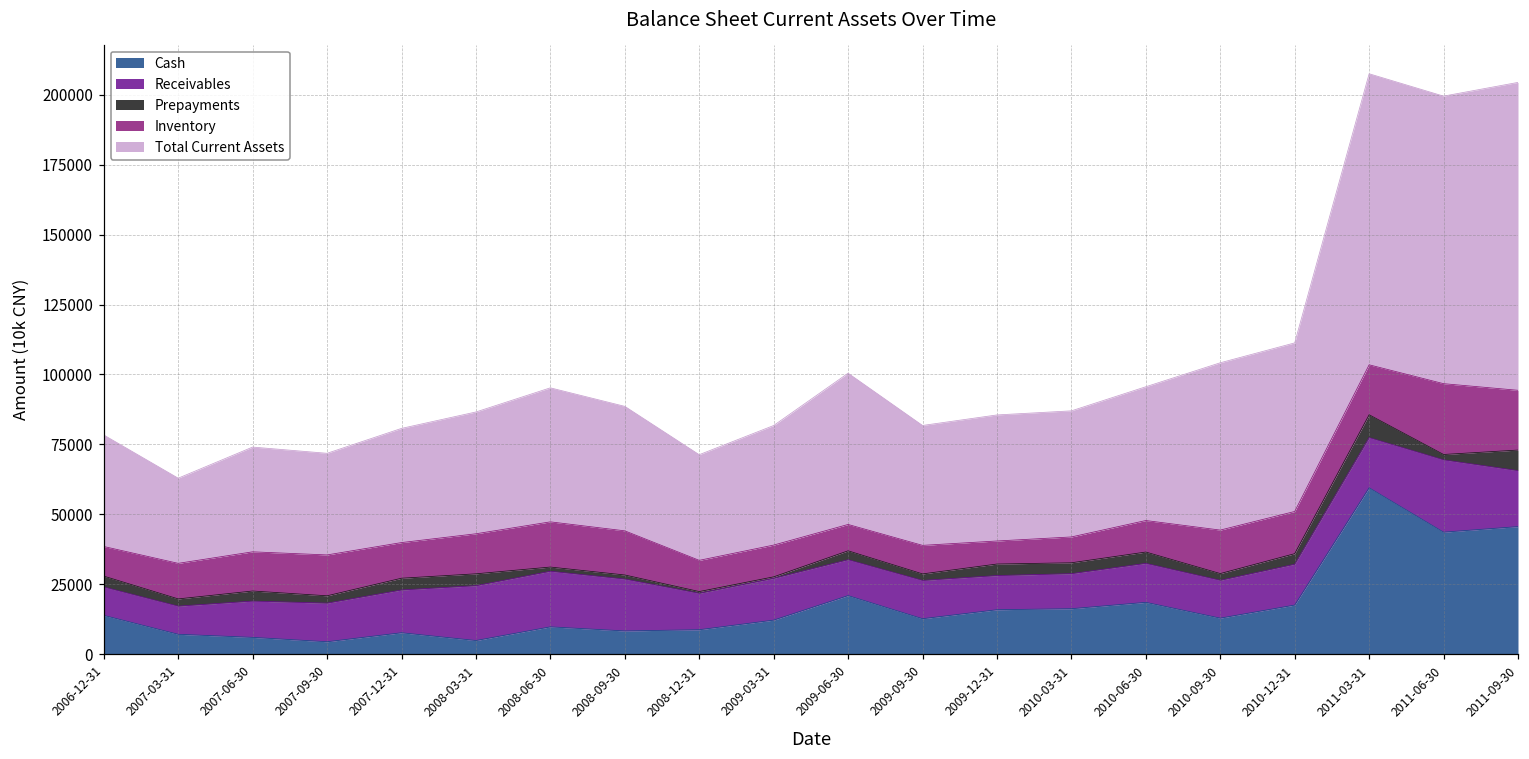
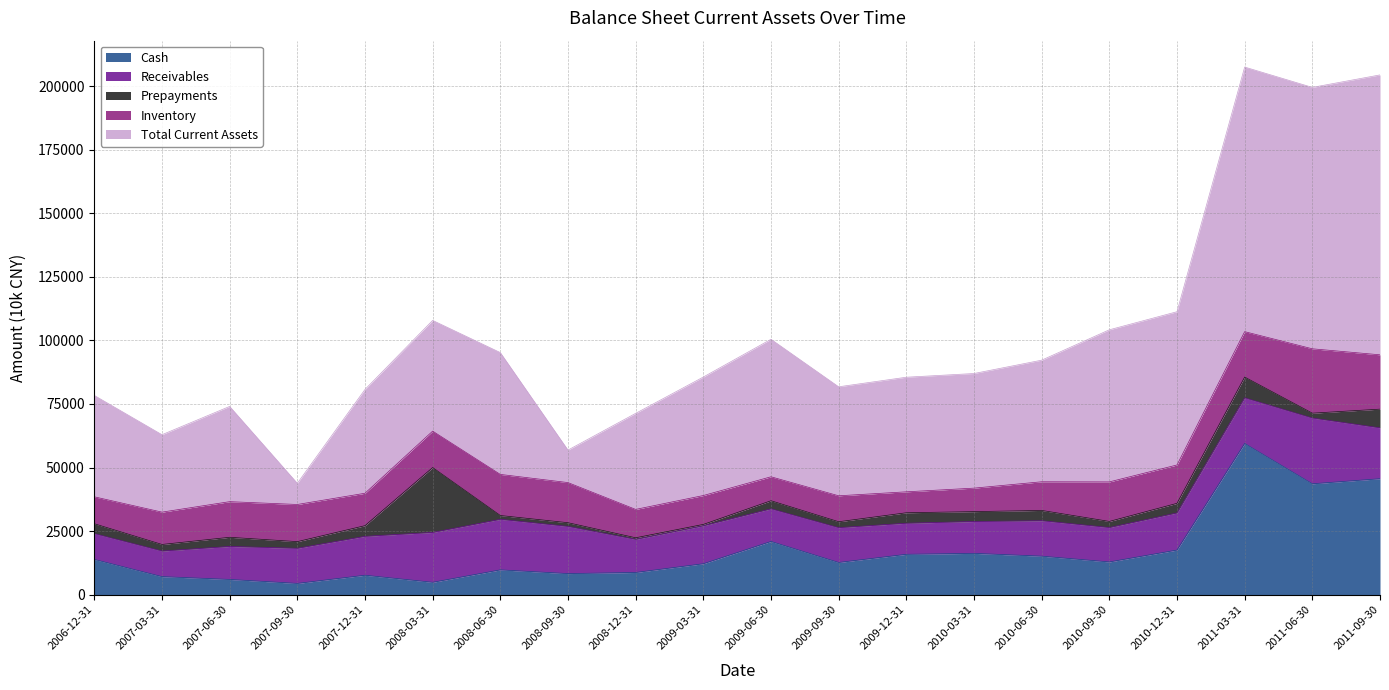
Total Current Assets, 2007-09-30: 36000 -> 8000
Prepayments, 2008-03-31: 4000 -> 26000
Total Current Assets, 2008-09-30: 45000 -> 13000
Total Current Assets, 2009-03-31: 43000 -> 47000
Cash, 2010-06-30: 19000 -> 15000
